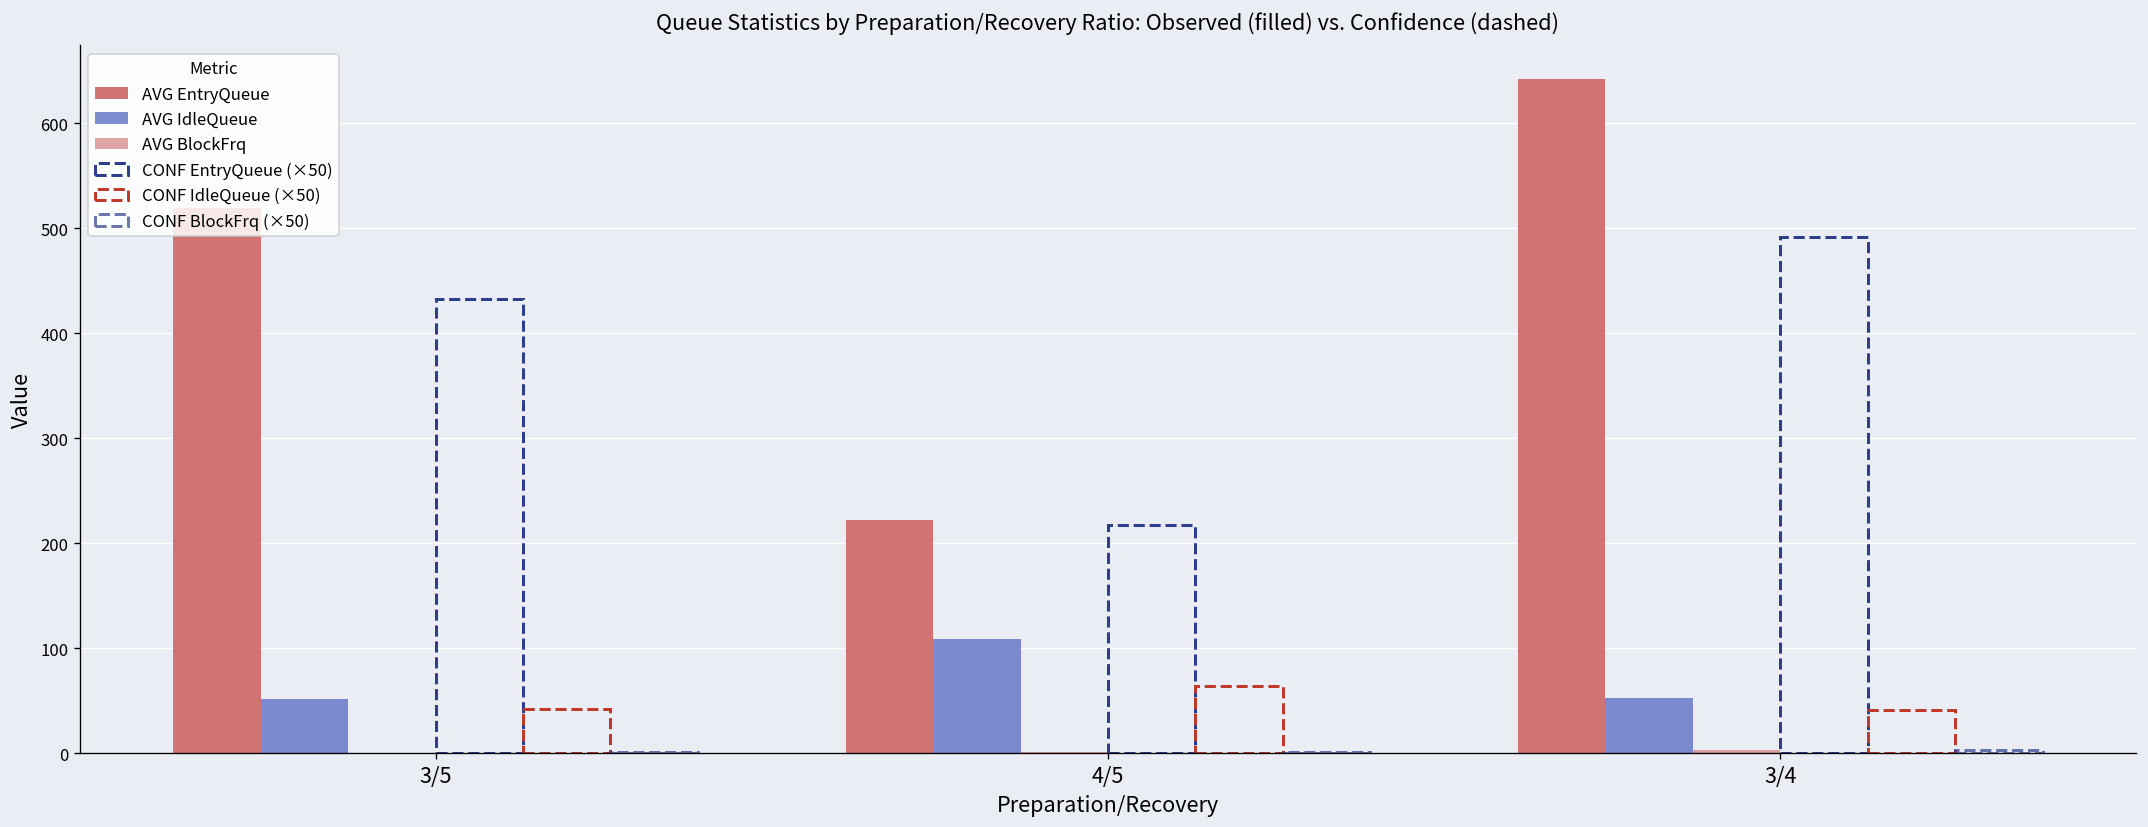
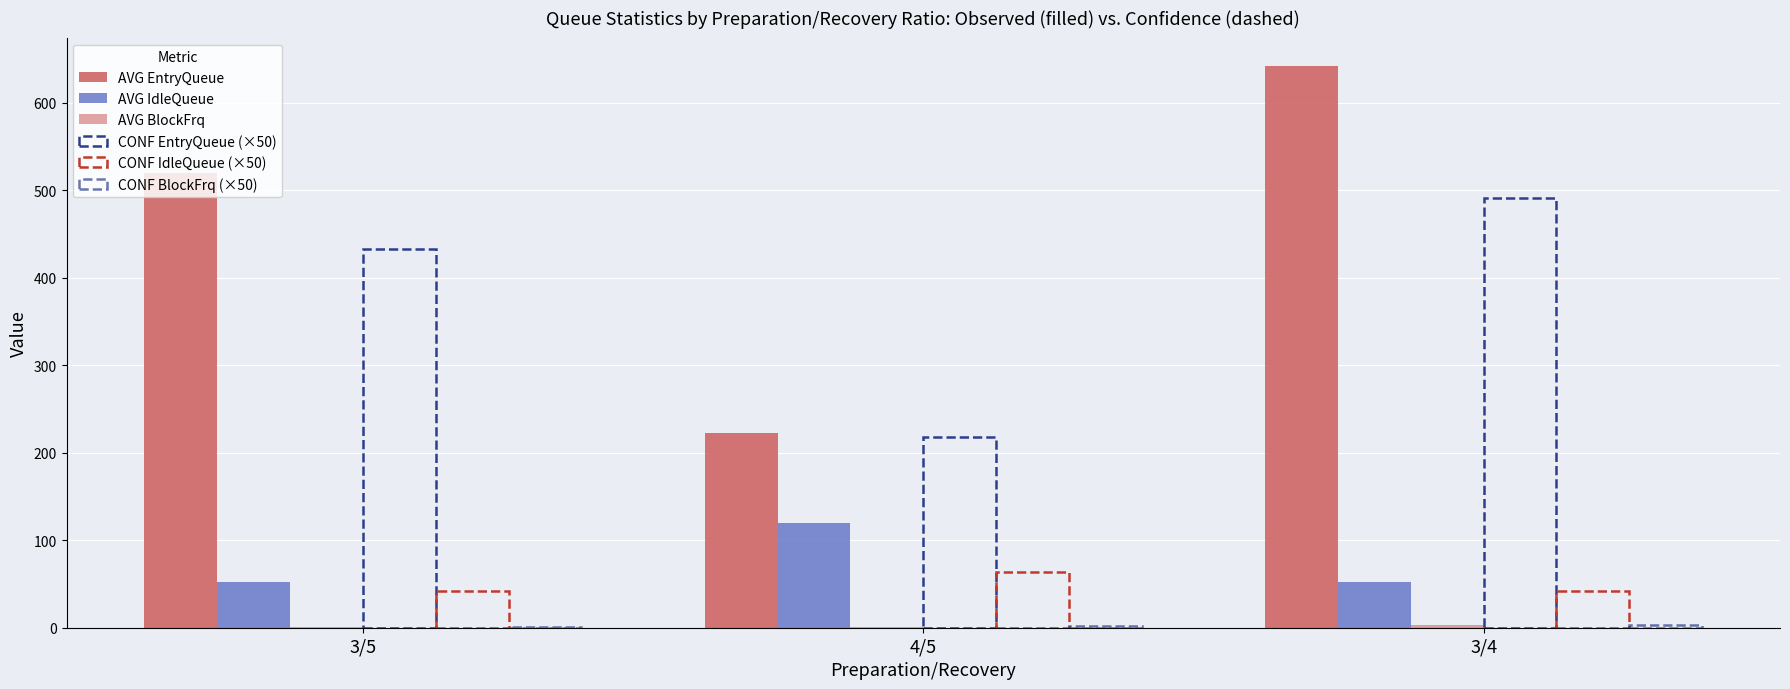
AVG IdleQueue, 4/5: 110 -> 120
